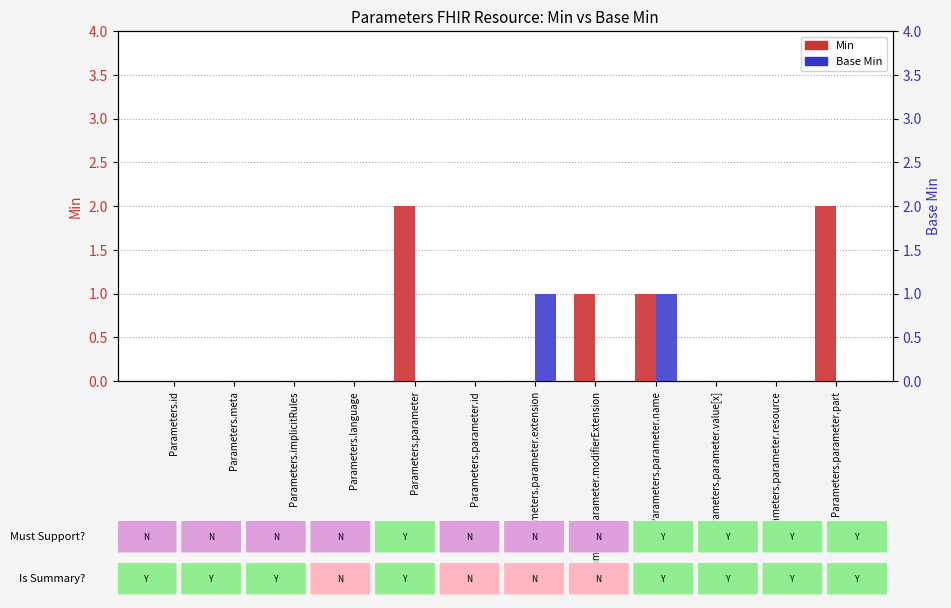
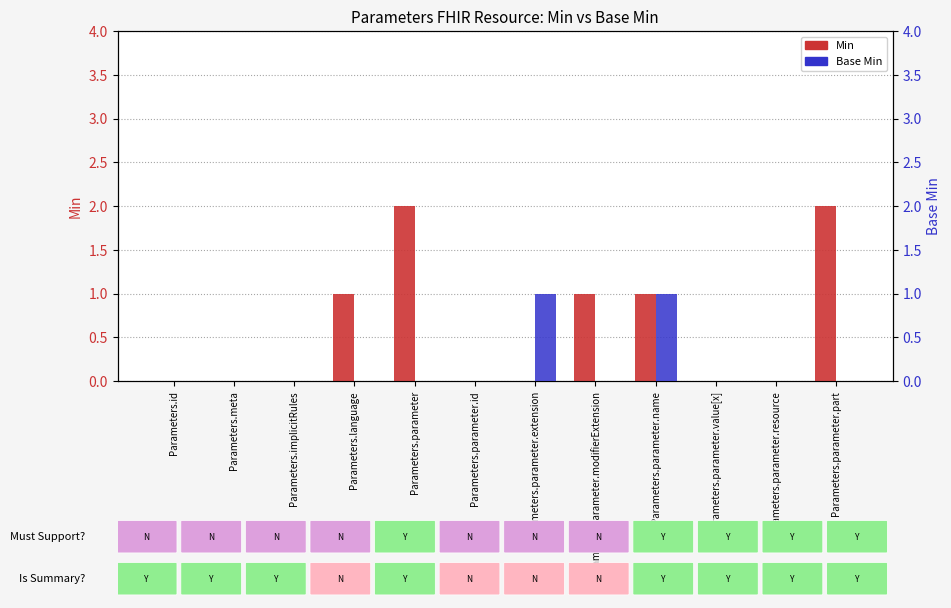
Min, Parameters.language: 0 -> 1
